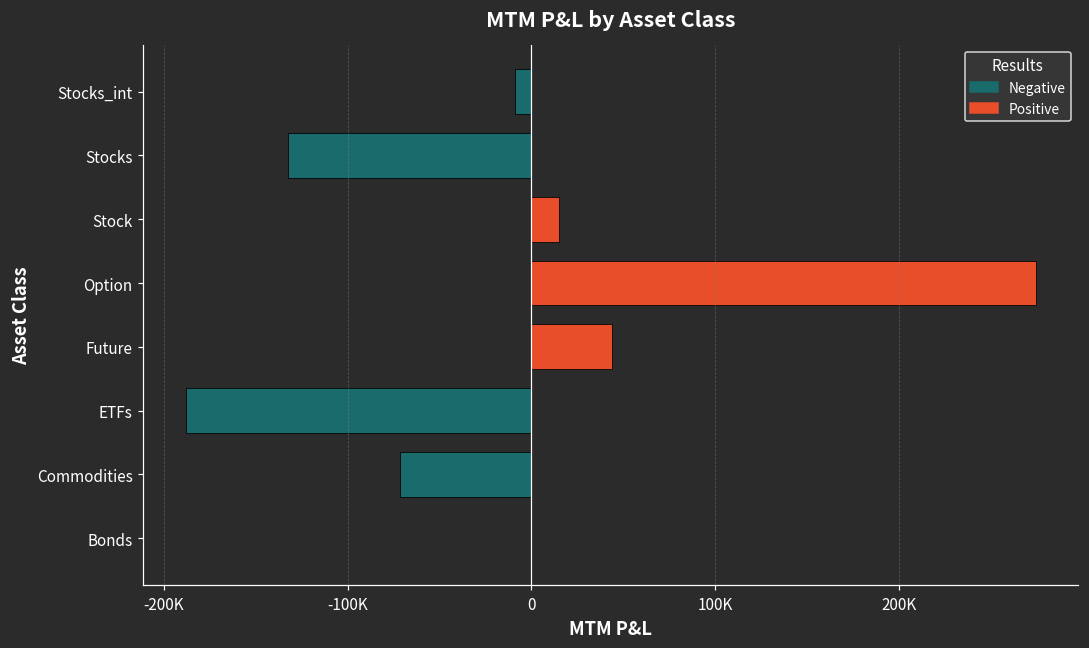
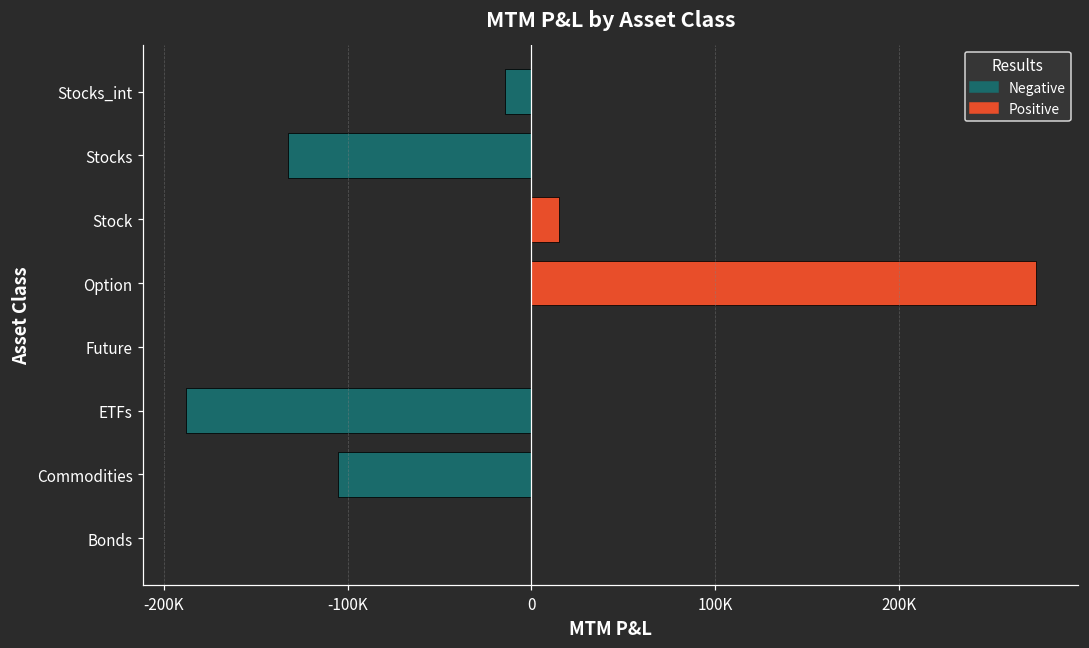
Stocks_int: -9000 -> -14000
Future: 44000 -> 0
Commodities: -71000 -> -105000
